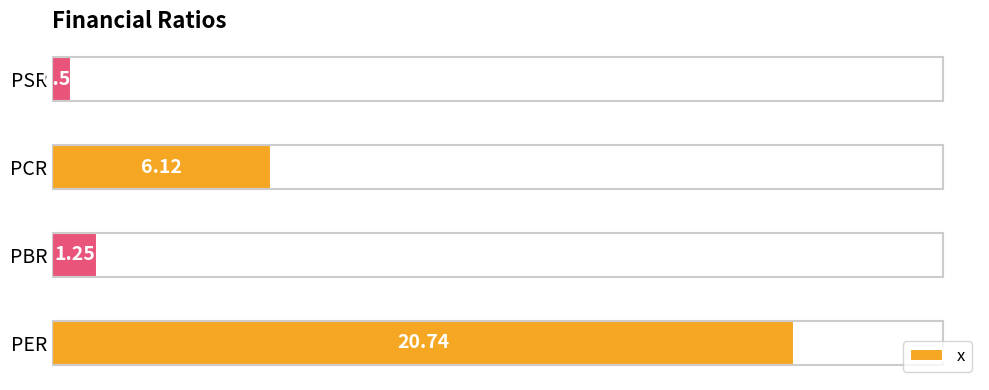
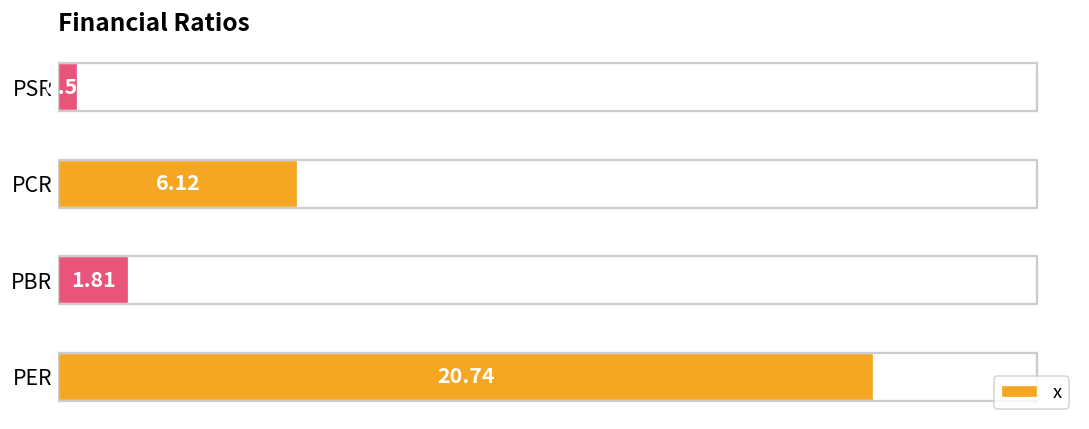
PBR: 1.25 -> 1.81
